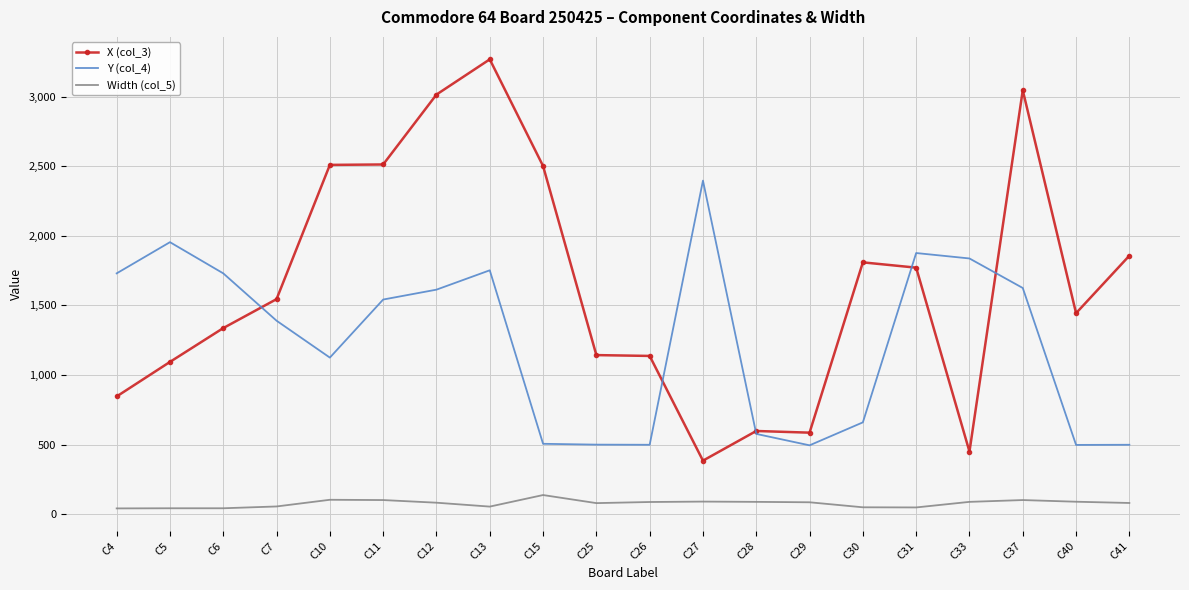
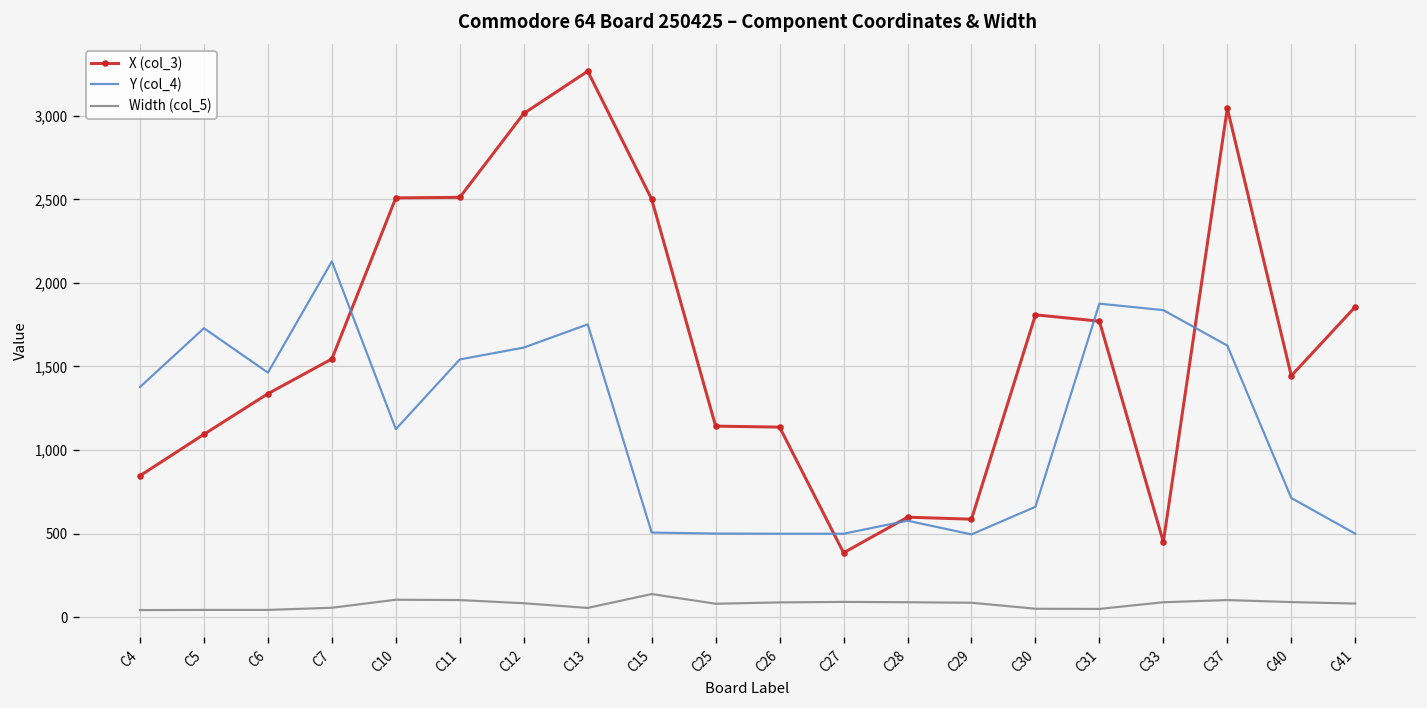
Y (col_4), C4: 1,730 -> 1,380
Y (col_4), C5: 1,950 -> 1,730
Y (col_4), C6: 1,730 -> 1,460
Y (col_4), C7: 1,390 -> 2,130
Y (col_4), C27: 2,400 -> 500
Y (col_4), C40: 500 -> 710
